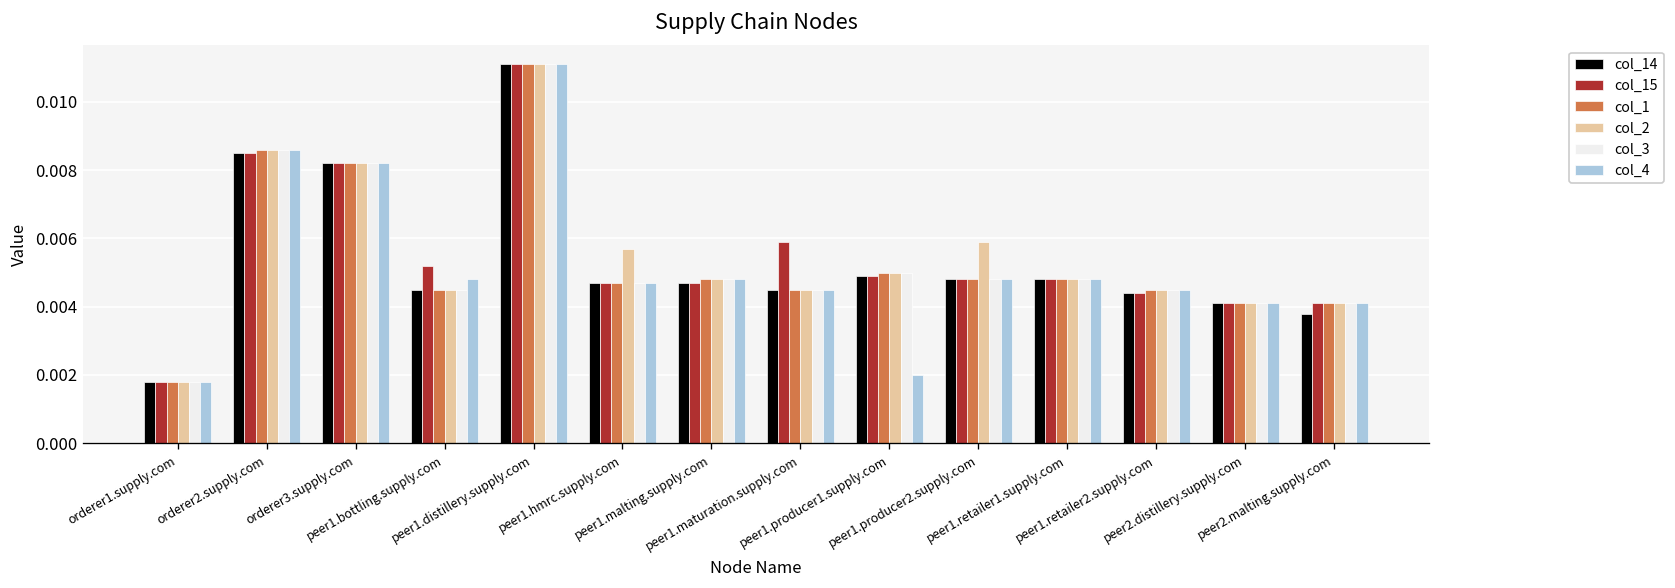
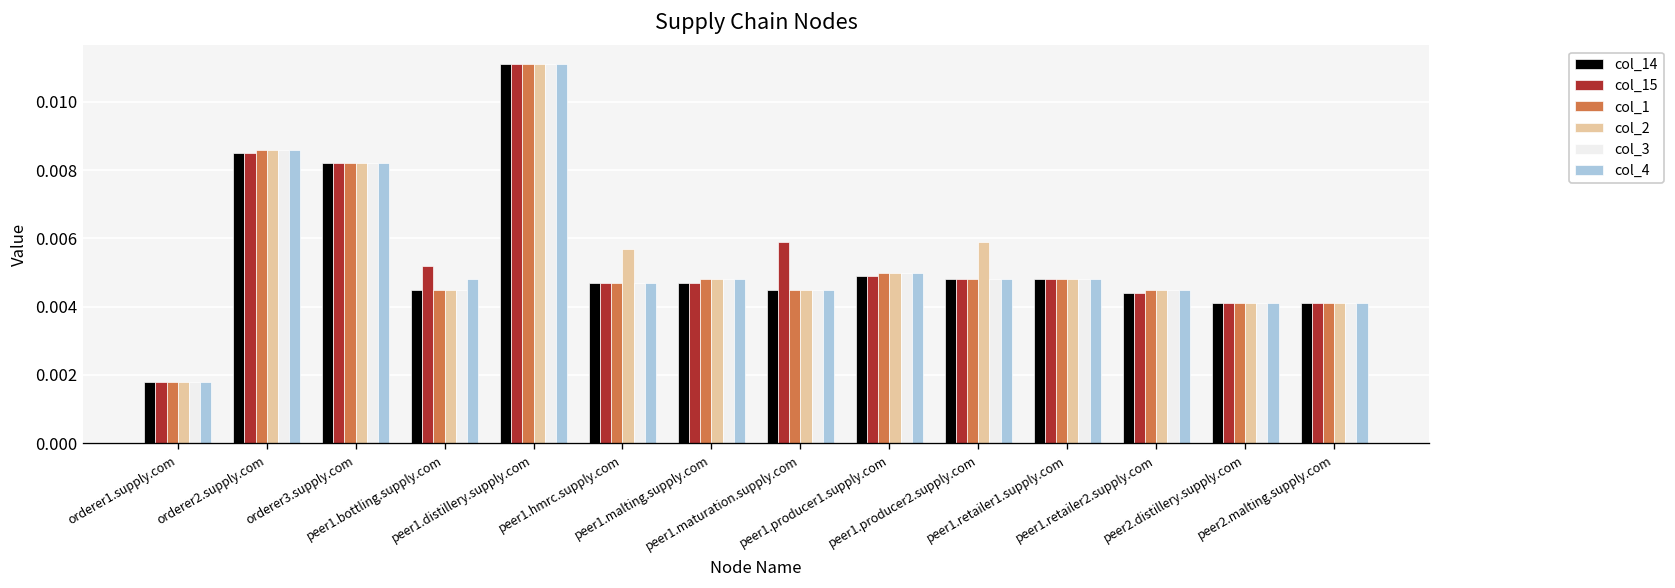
col_4, peer1.producer1.supply.com: 0.002 -> 0.005
col_14, peer2.malting.supply.com: 0.0038 -> 0.0041
